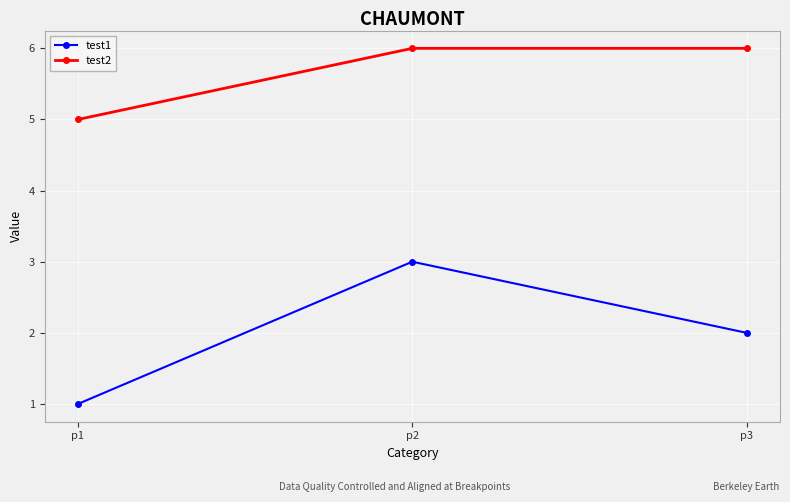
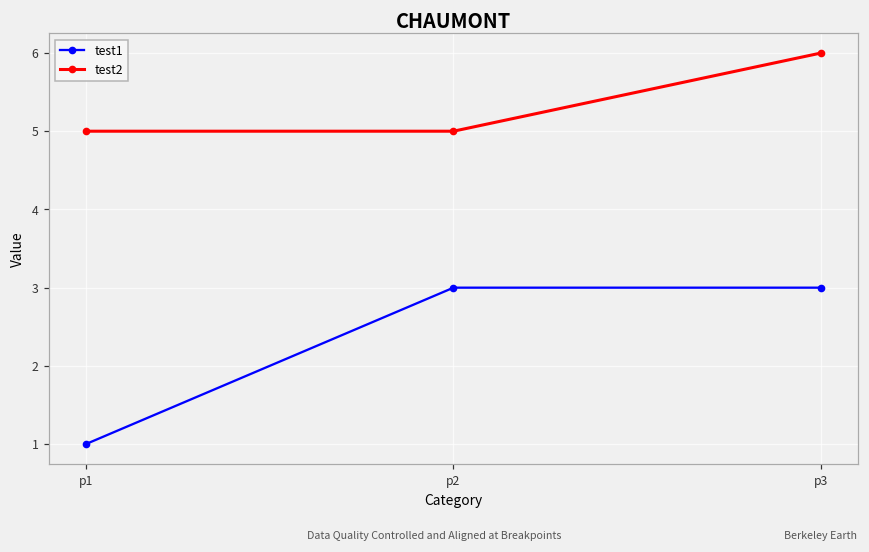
test2, p2: 6 -> 5
test1, p3: 2 -> 3
